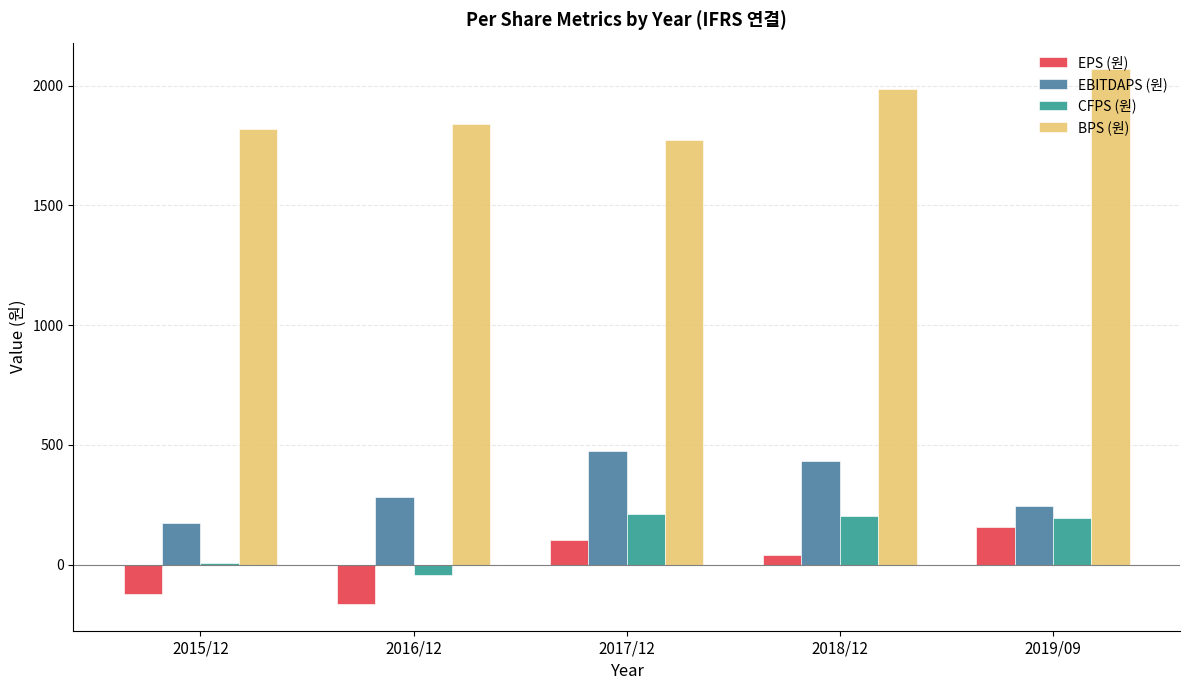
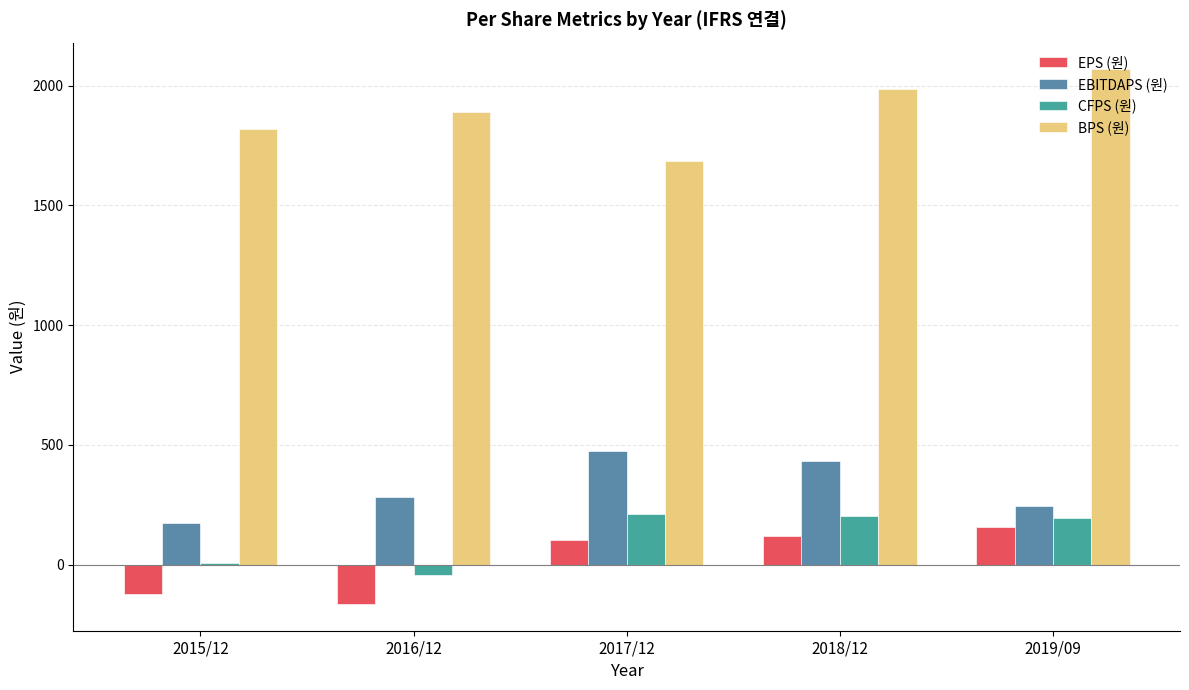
BPS (원), 2016/12: 1840 -> 1890
BPS (원), 2017/12: 1770 -> 1680
EPS (원), 2018/12: 40 -> 120
